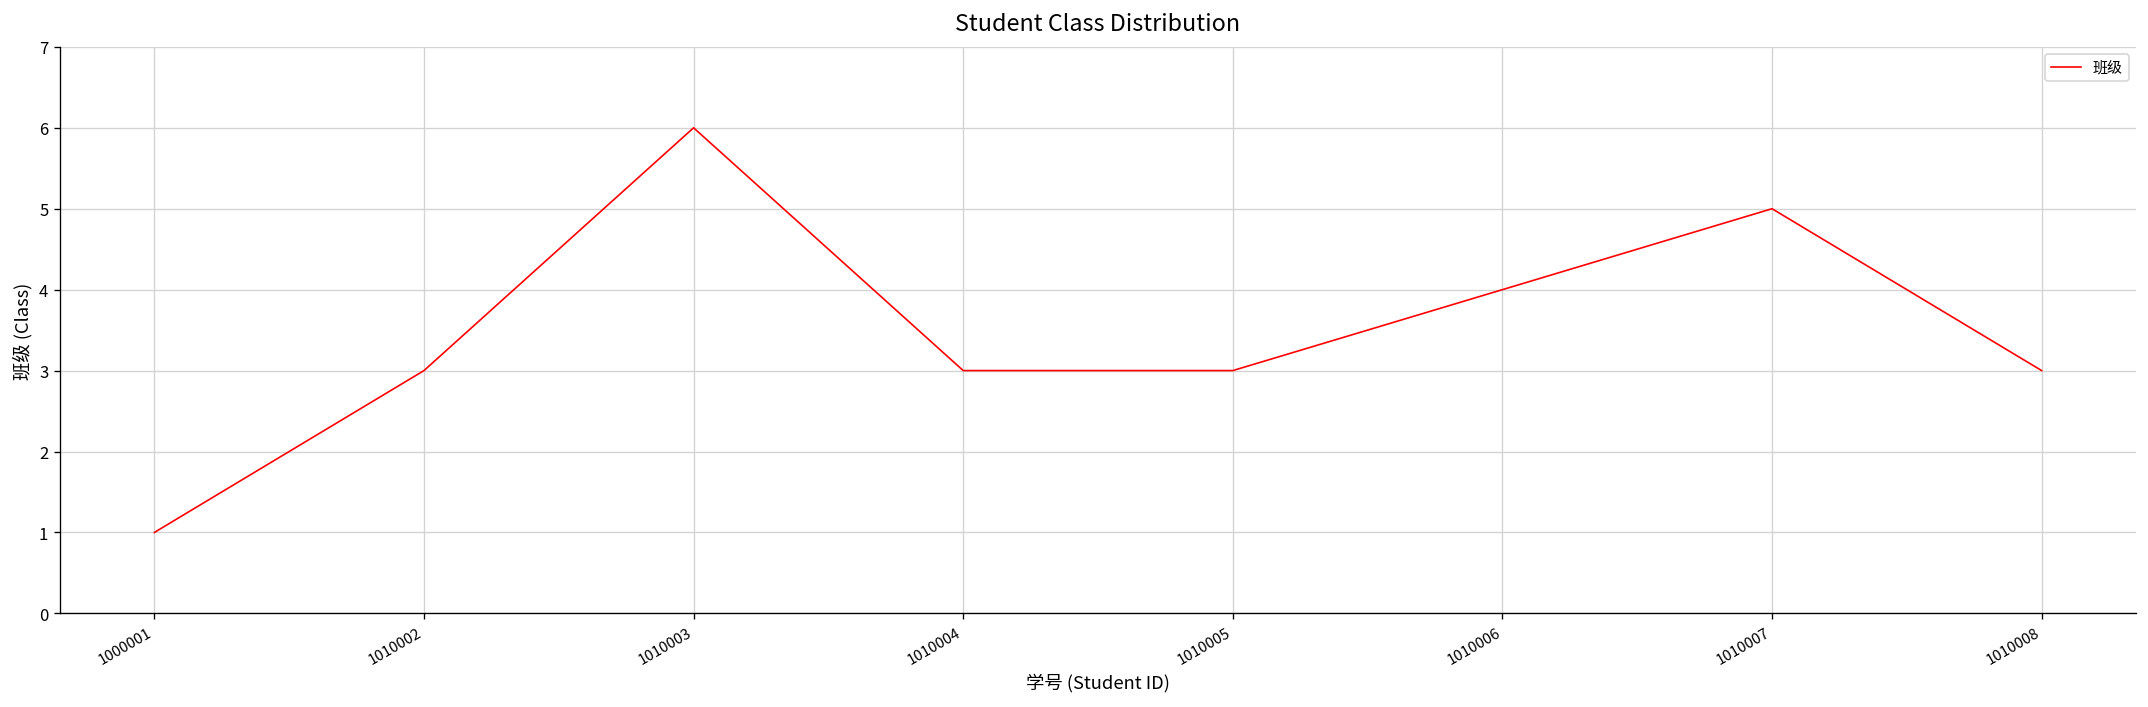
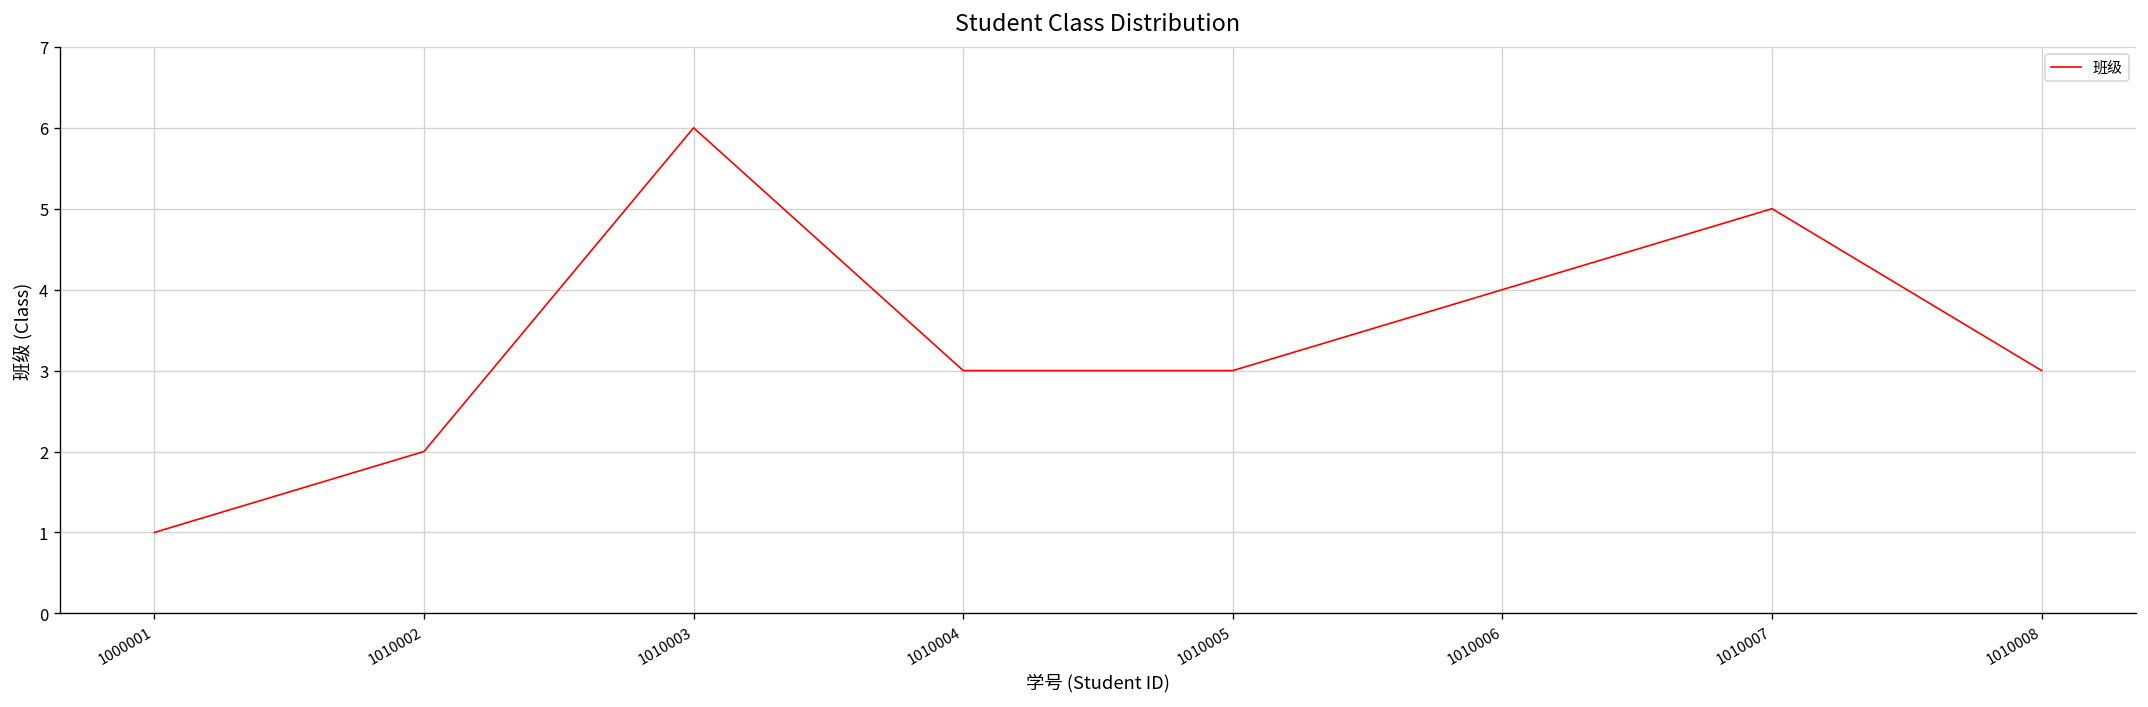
1010002: 3 -> 2
